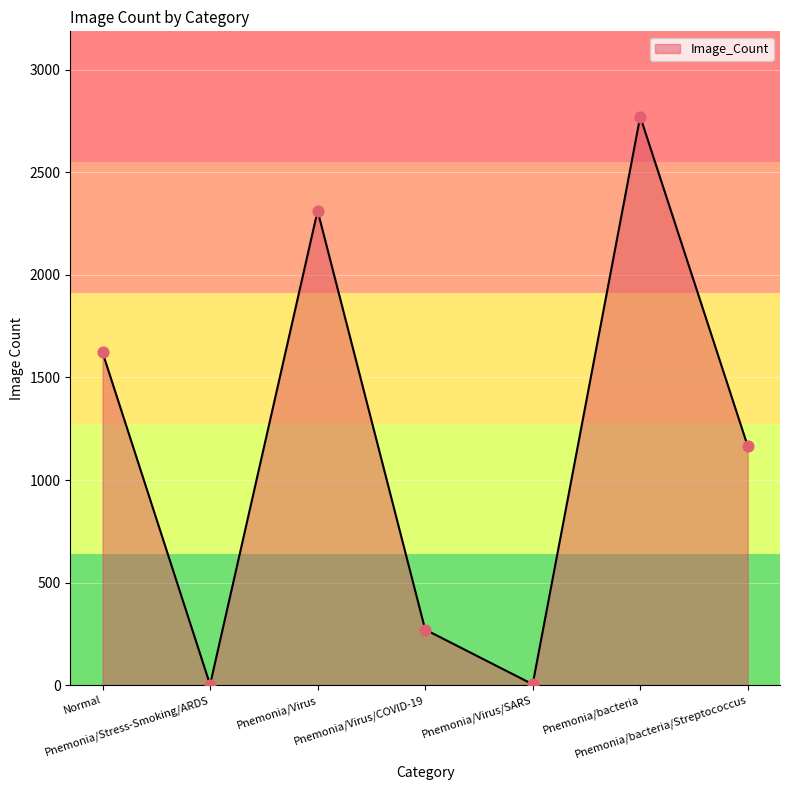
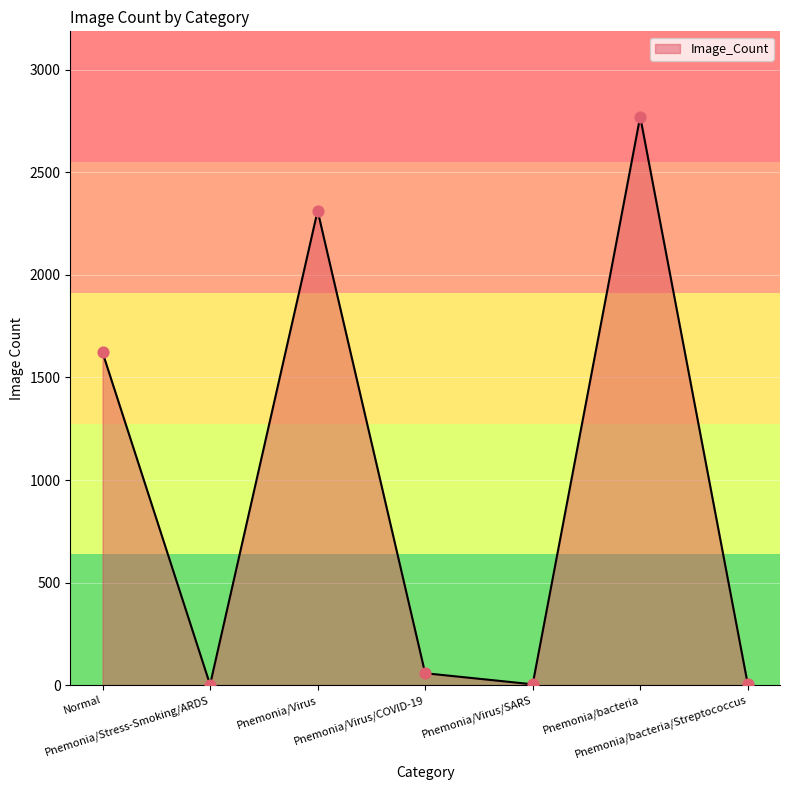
Pnemonia/Virus/COVID-19: 270 -> 60
Pnemonia/bacteria/Streptococcus: 1170 -> 10
